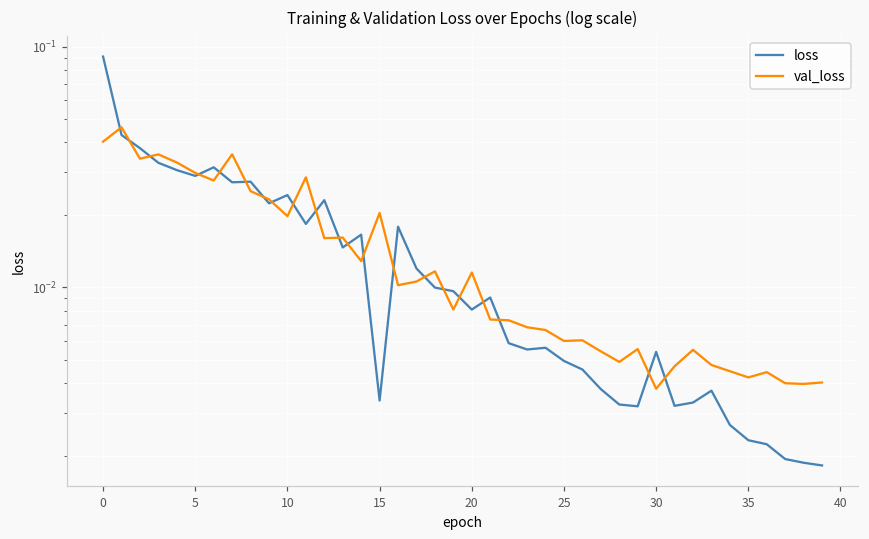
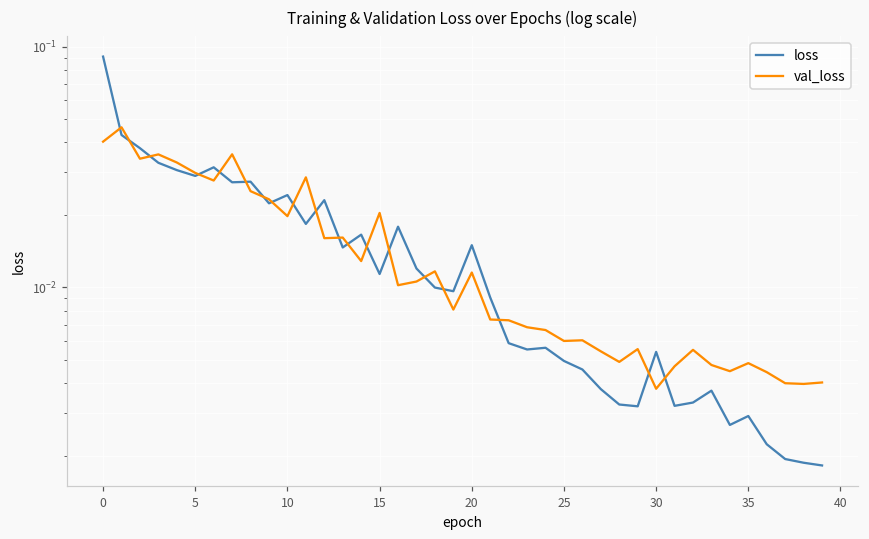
loss, 15: 0.0034 -> 0.011
loss, 20: 0.0081 -> 0.015
loss, 35: 0.0023 -> 0.0029
val_loss, 35: 0.0042 -> 0.0048
